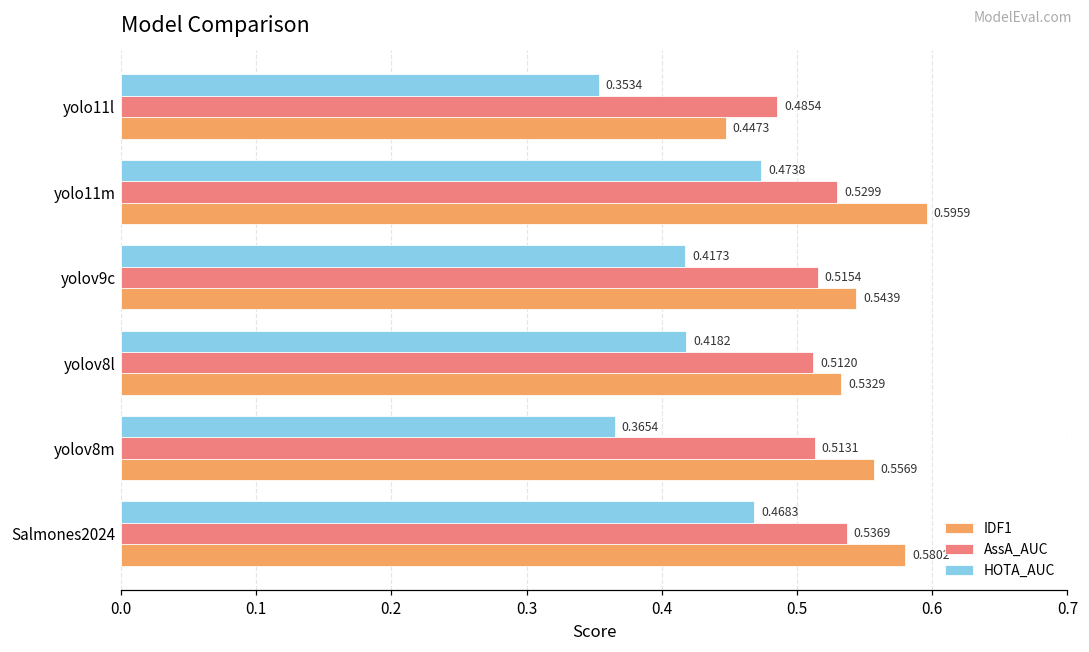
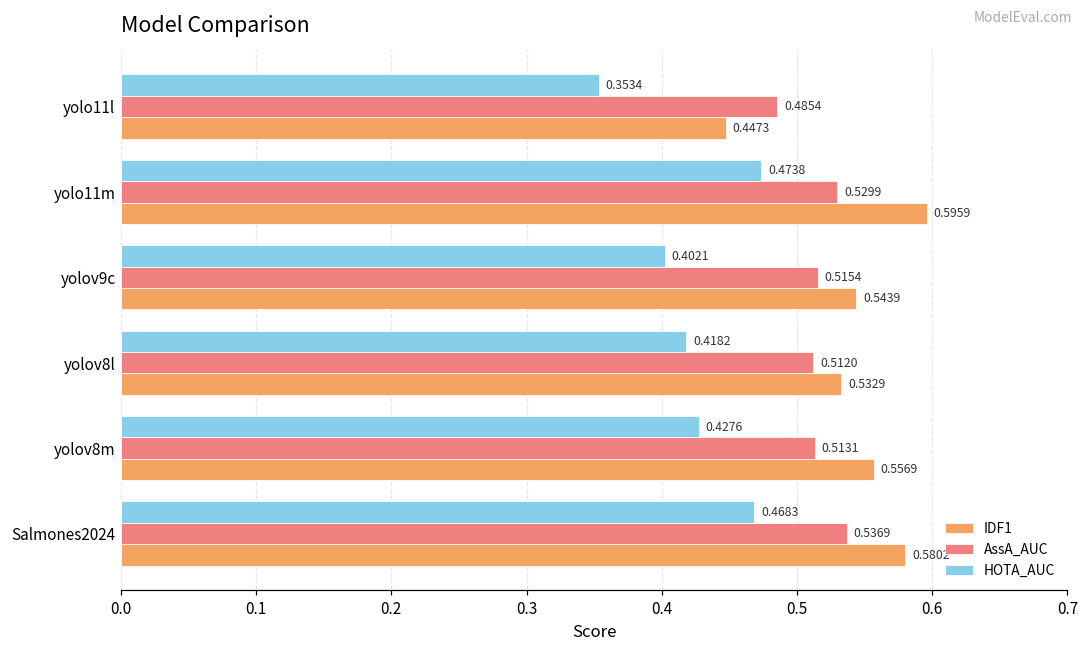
HOTA_AUC, yolov9c: 0.4173 -> 0.4021
HOTA_AUC, yolov8m: 0.3654 -> 0.4276
